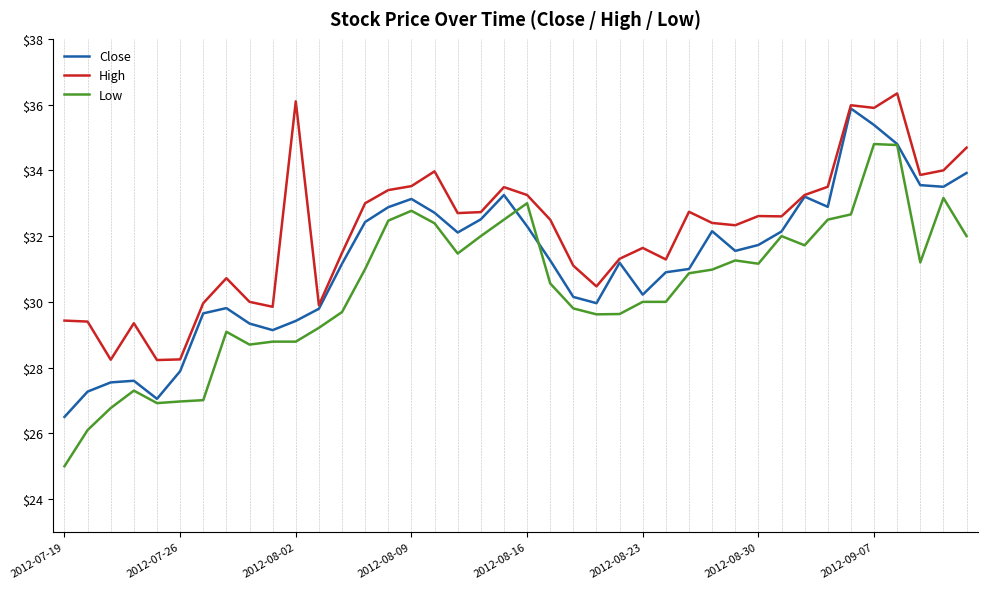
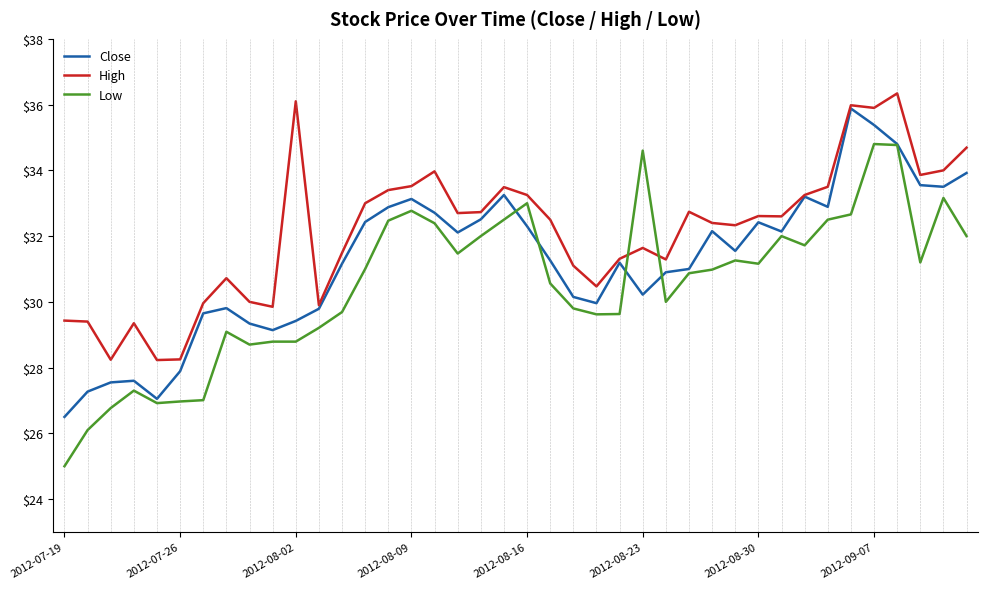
Low, 2012-08-23: $30.0 -> $34.6
Close, 2012-08-30: $31.7 -> $32.4
